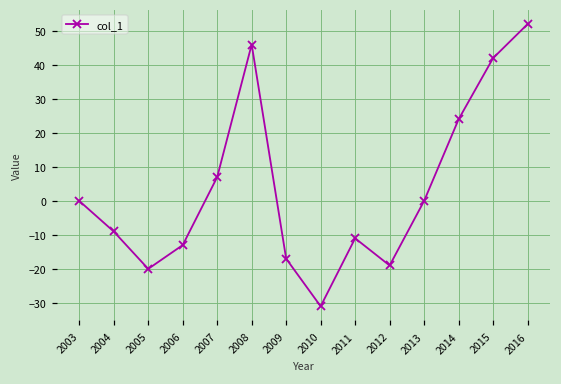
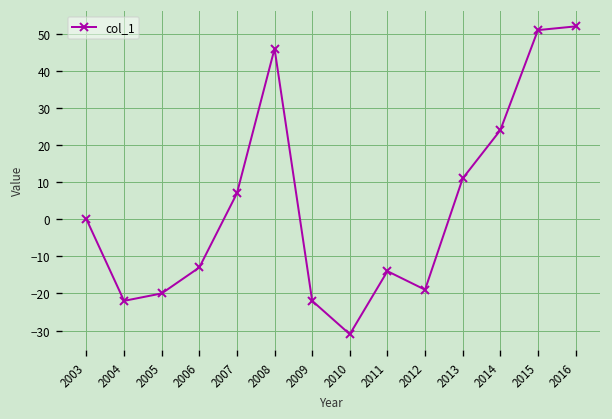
2004: -9 -> -22
2009: -17 -> -22
2011: -11 -> -14
2013: 0 -> 11
2015: 42 -> 51
